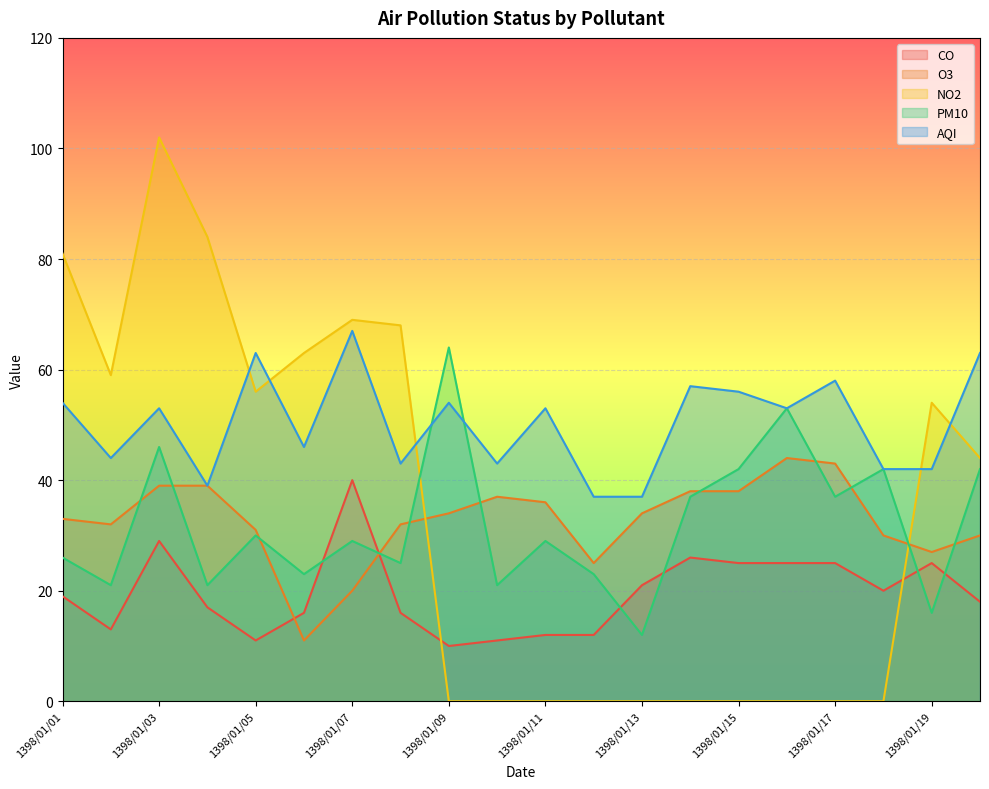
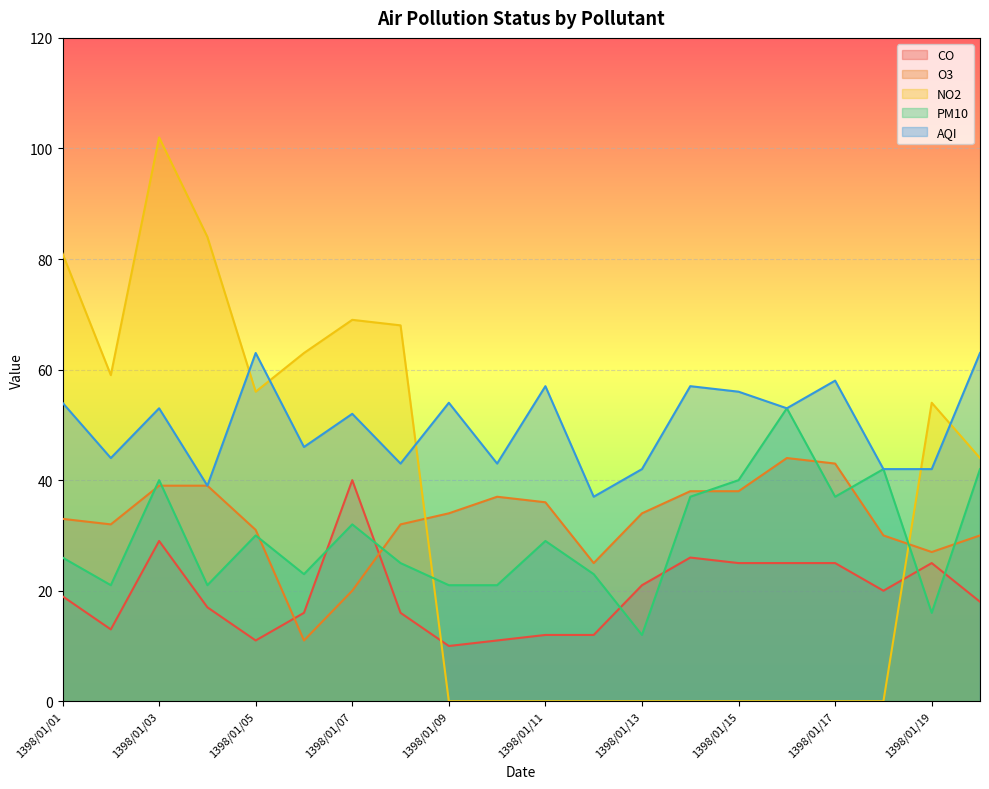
PM10, 1398/01/03: 46 -> 40
PM10, 1398/01/07: 29 -> 32
AQI, 1398/01/07: 67 -> 52
PM10, 1398/01/09: 64 -> 21
AQI, 1398/01/11: 53 -> 57
AQI, 1398/01/13: 37 -> 42
PM10, 1398/01/15: 42 -> 40
